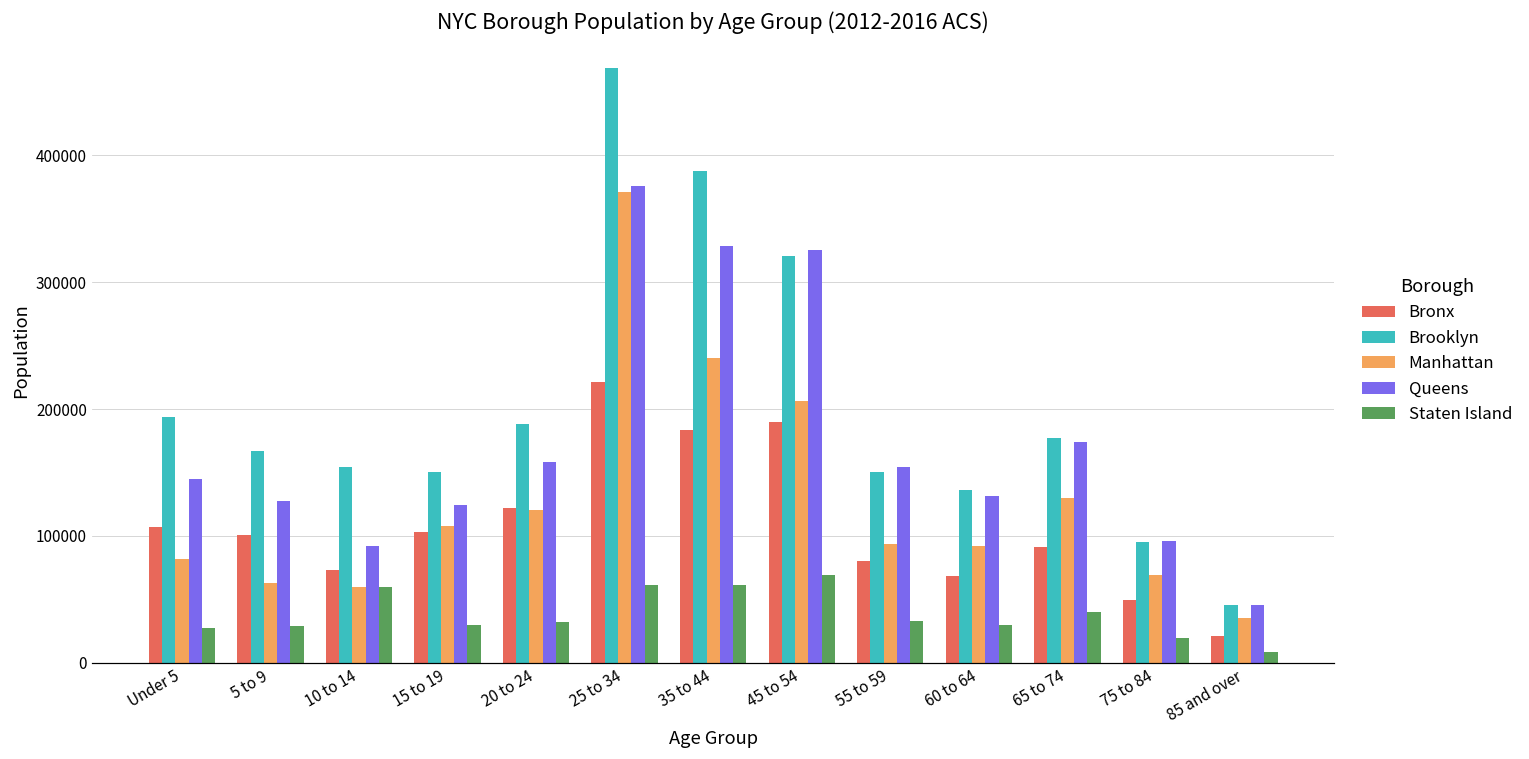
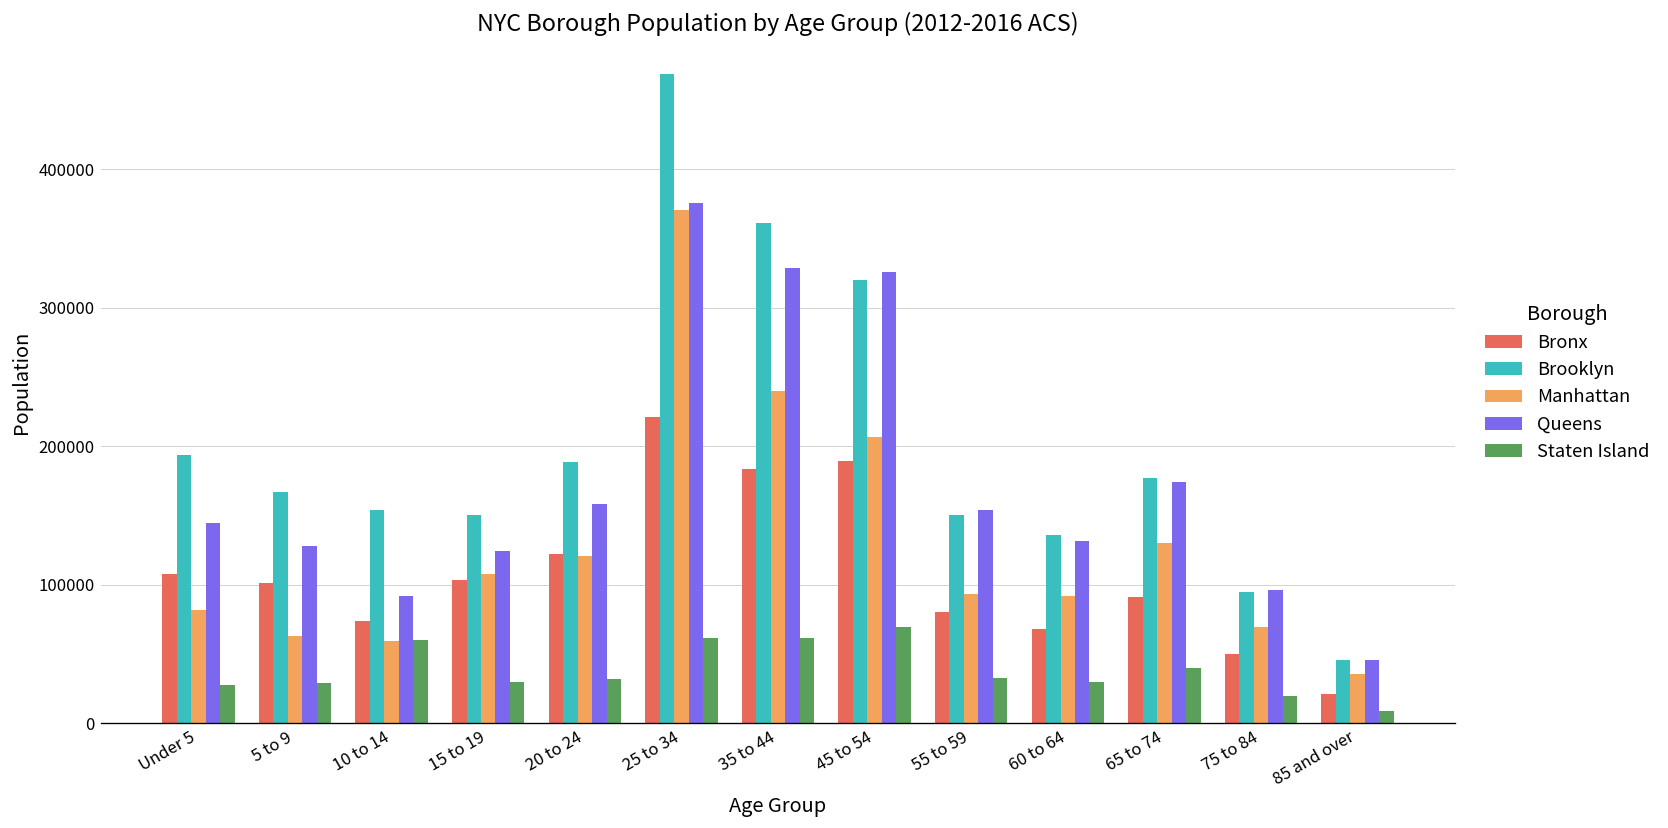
Brooklyn, 35 to 44: 388000 -> 361000
